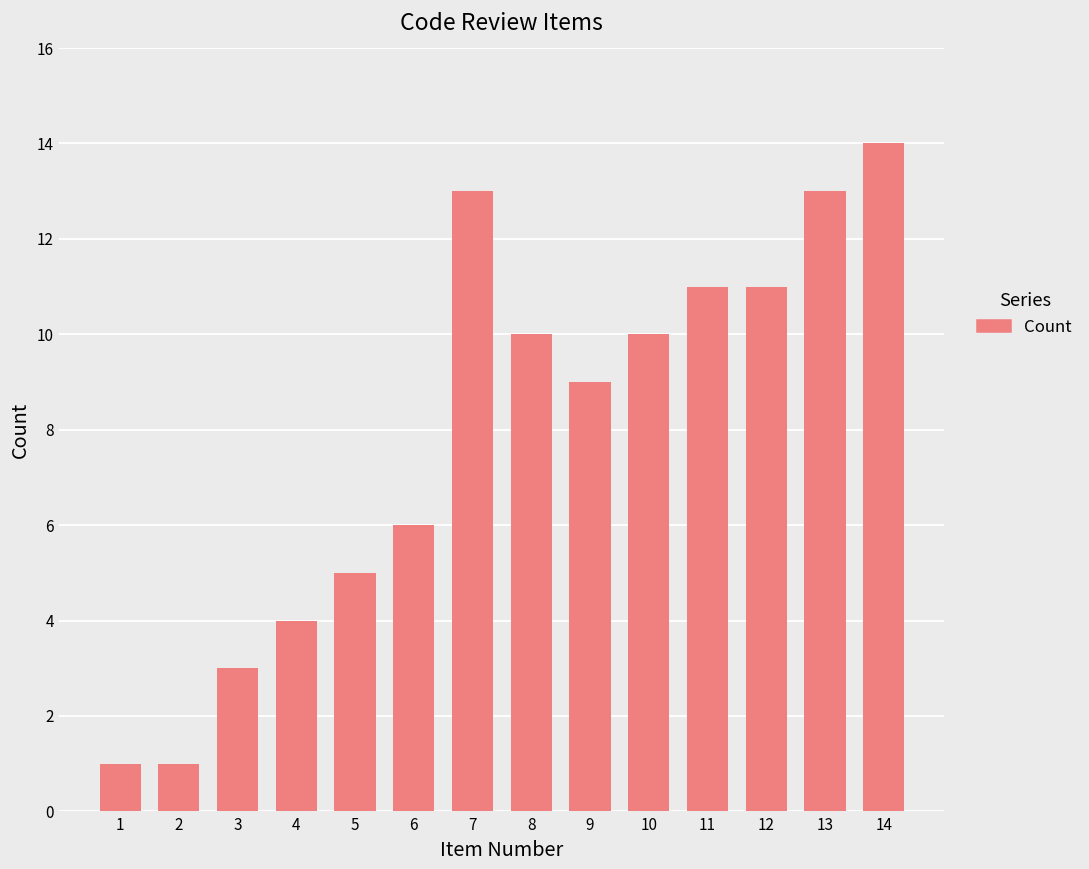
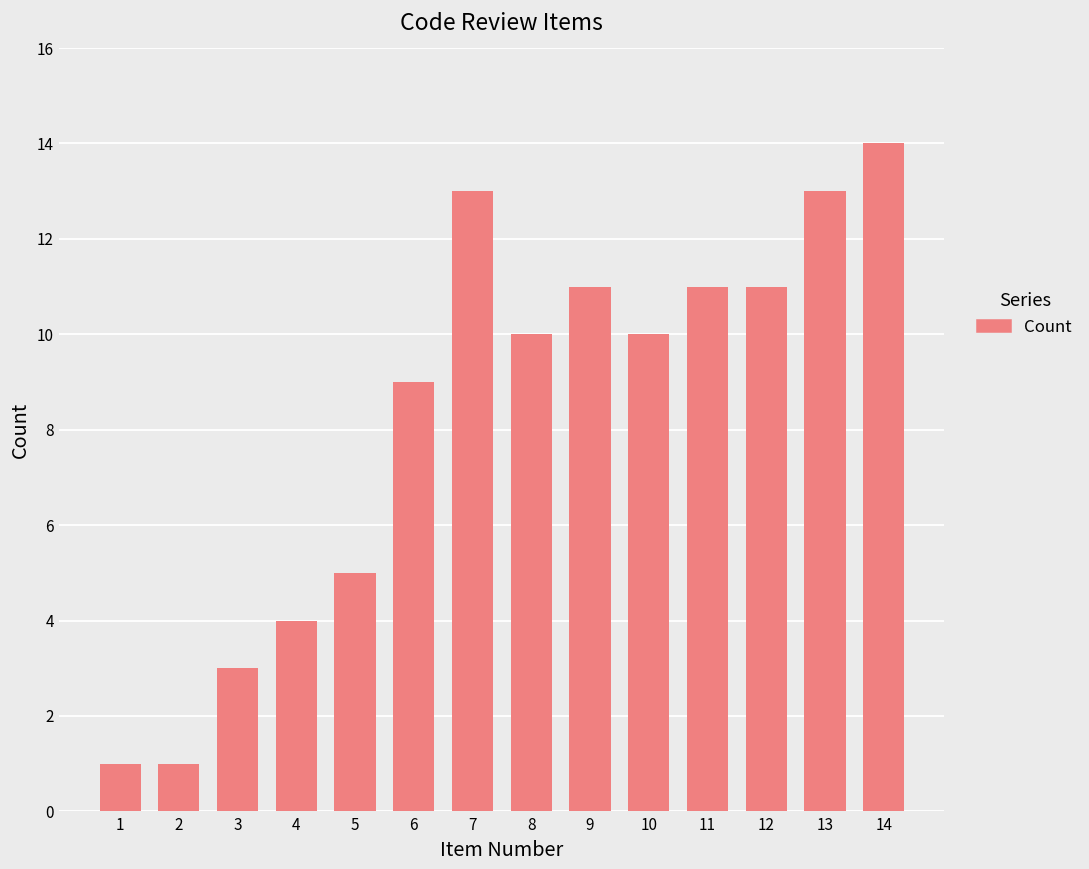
6: 6 -> 9
9: 9 -> 11
